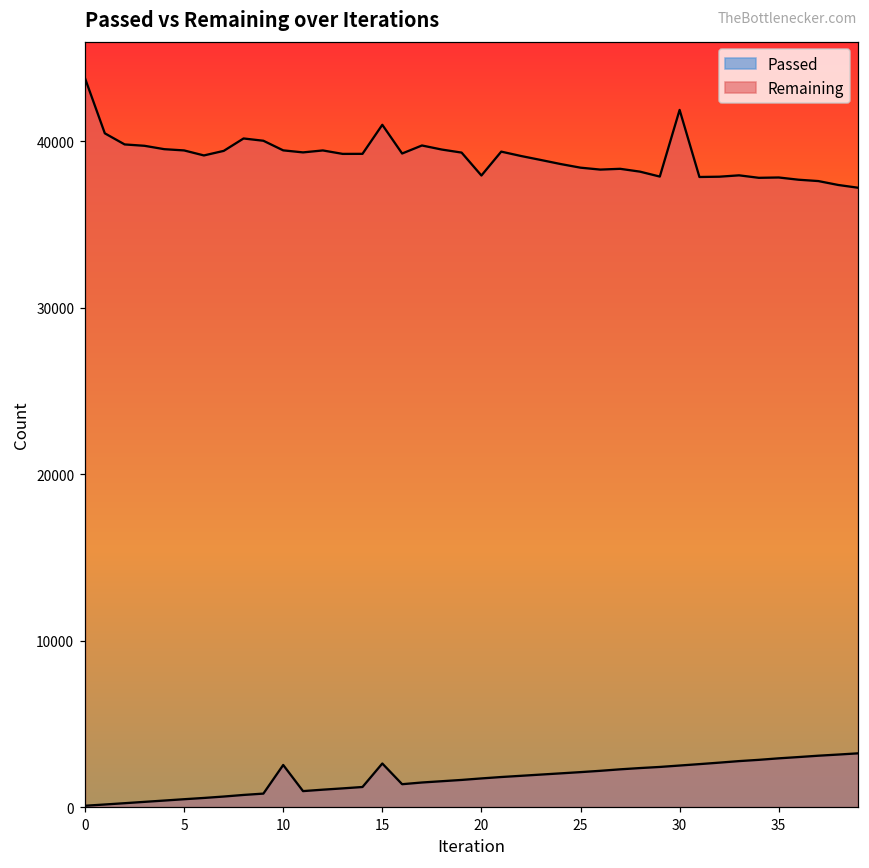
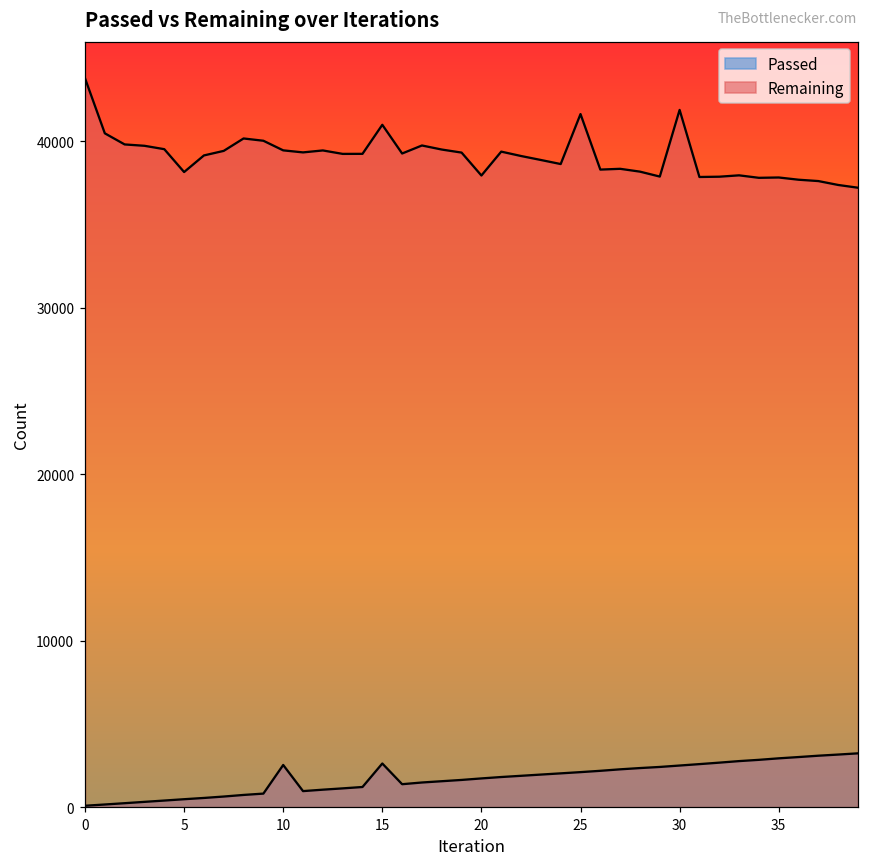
Remaining, 5: 39400 -> 38100
Remaining, 25: 38400 -> 41600
